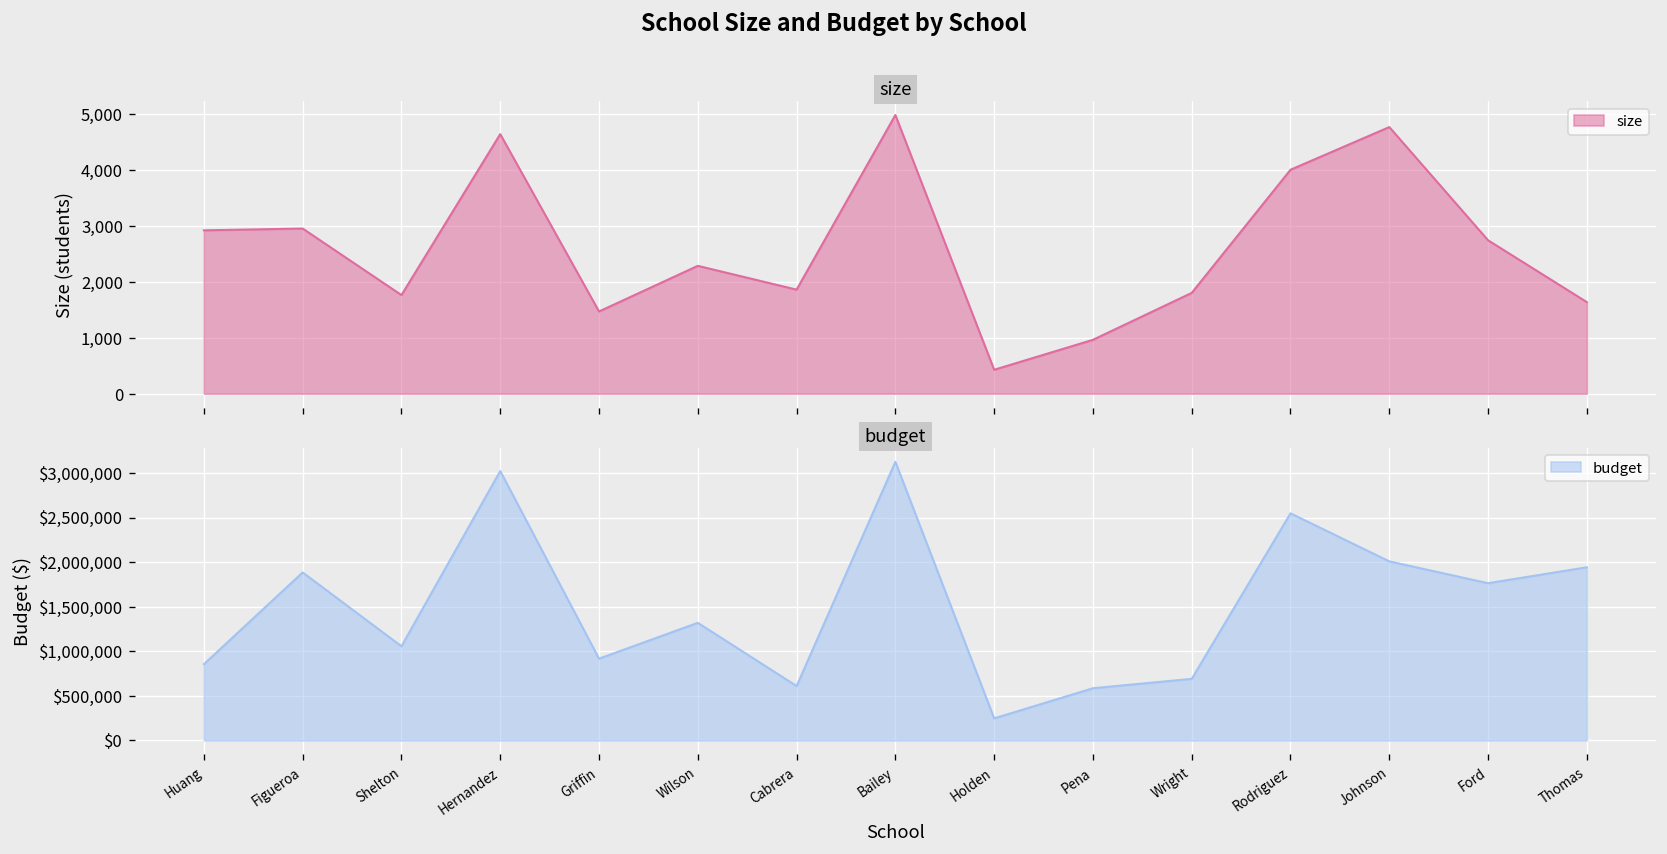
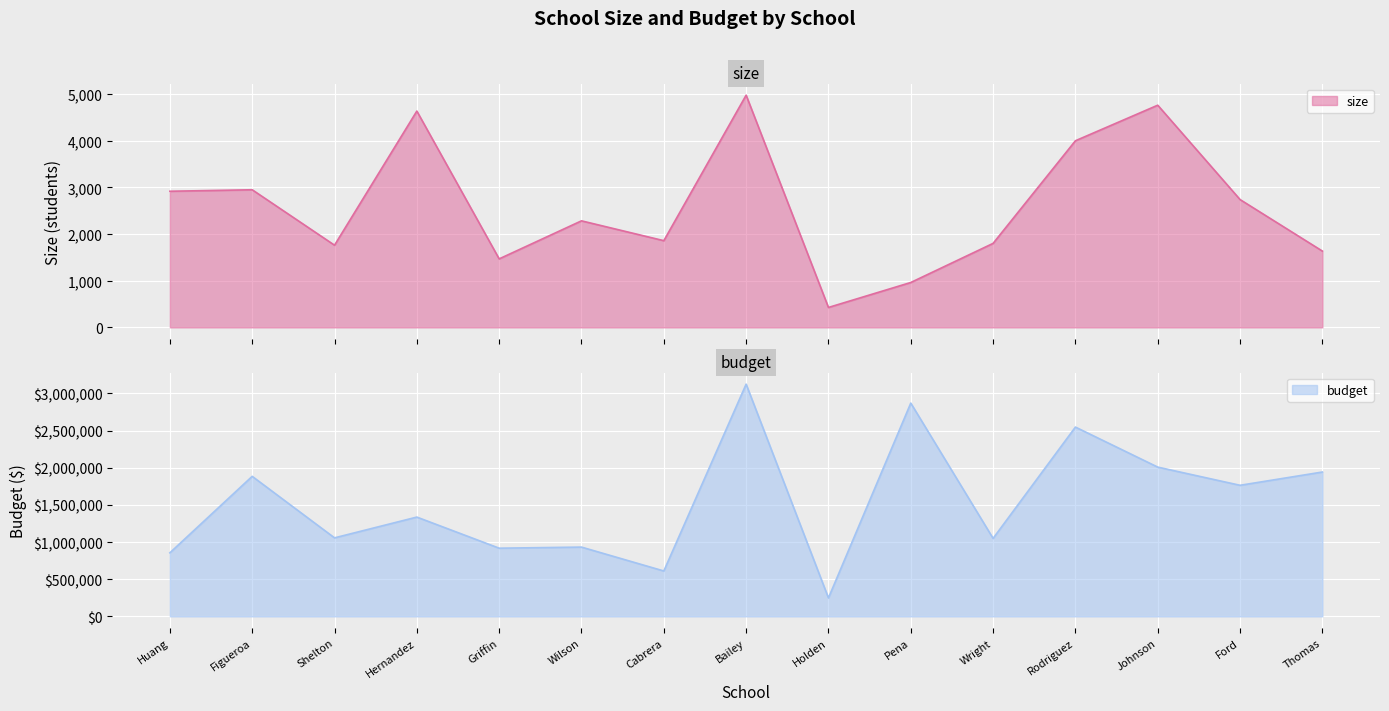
budget, Hernandez: $3,000,000 -> $1,300,000
budget, Wilson: $1,300,000 -> $900,000
budget, Pena: $600,000 -> $2,900,000
budget, Wright: $700,000 -> $1,000,000
